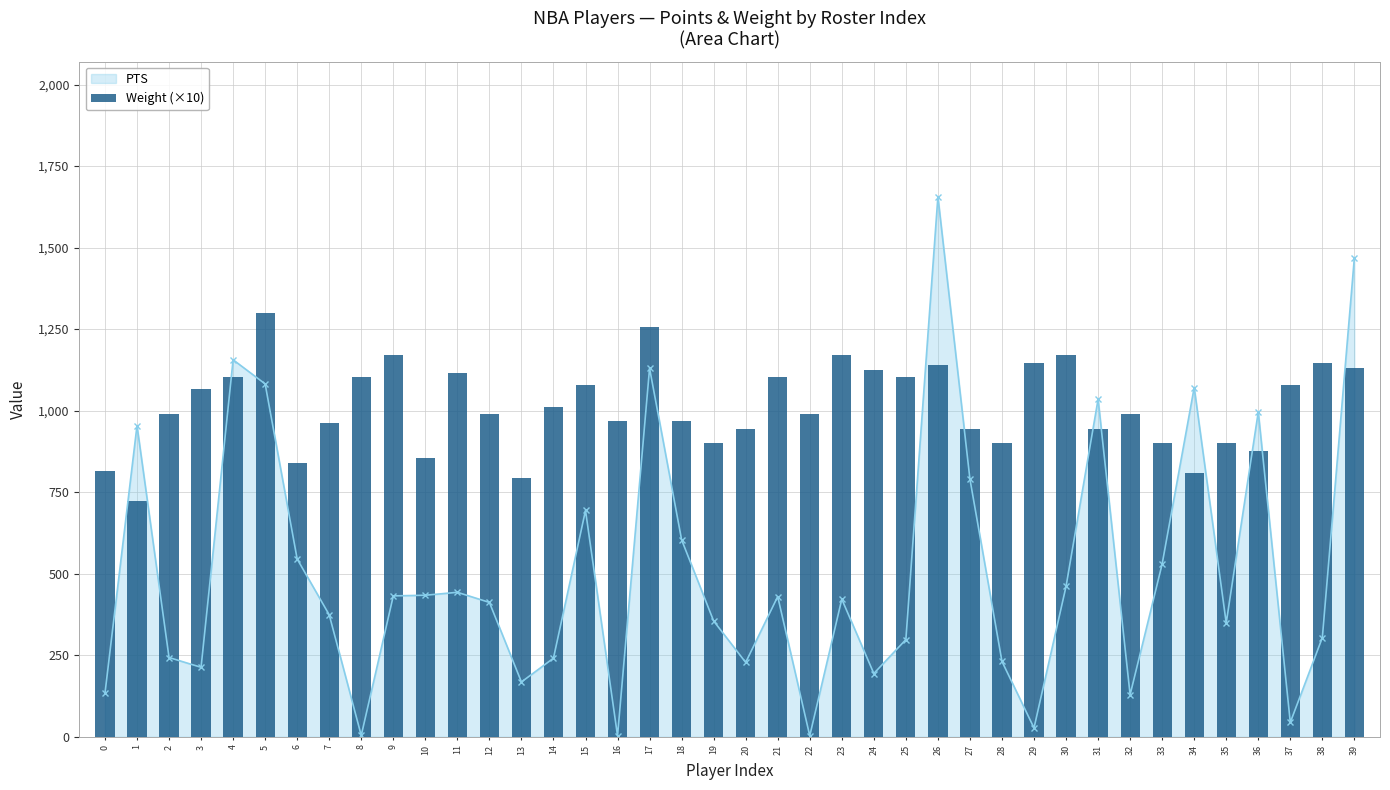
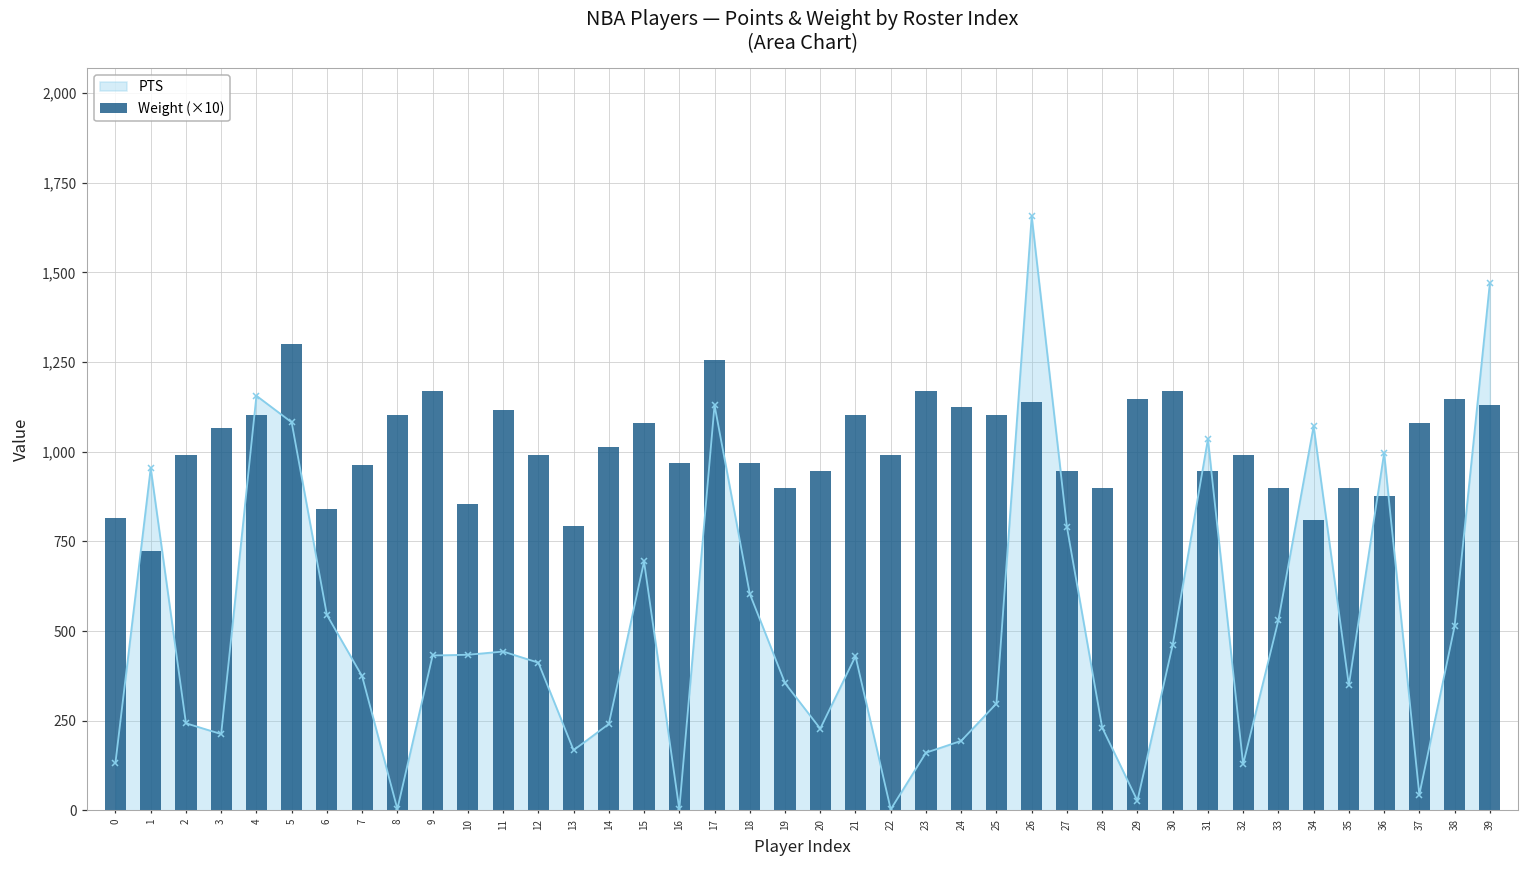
PTS, 23: 420 -> 160
PTS, 38: 300 -> 510
